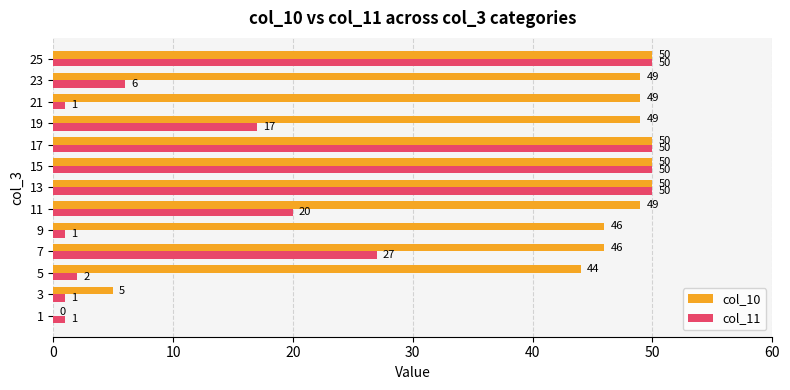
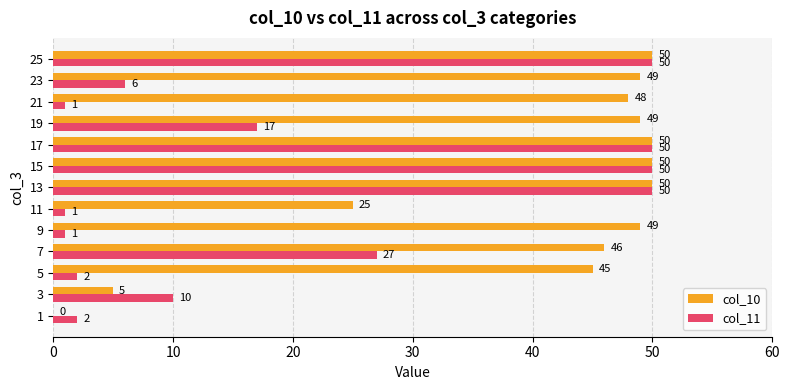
col_10, 21: 49 -> 48
col_10, 11: 49 -> 25
col_11, 11: 20 -> 1
col_10, 9: 46 -> 49
col_10, 5: 44 -> 45
col_11, 3: 1 -> 10
col_11, 1: 1 -> 2
